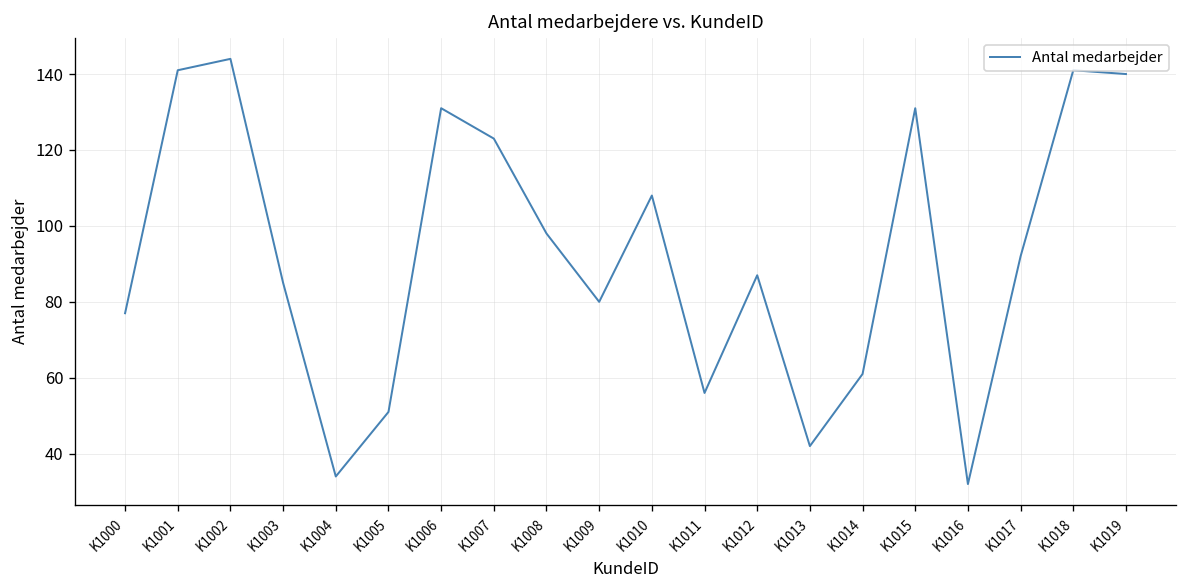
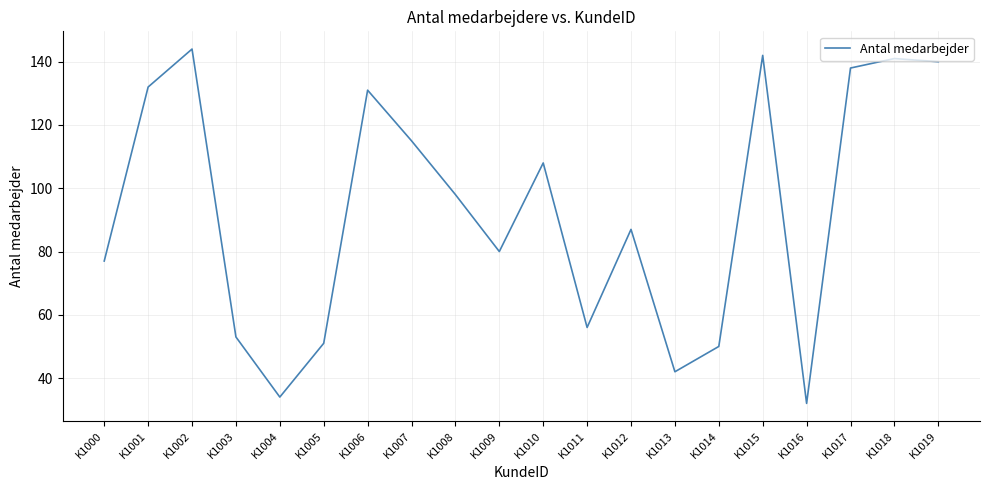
K1001: 141 -> 132
K1003: 85 -> 53
K1007: 123 -> 115
K1014: 61 -> 50
K1015: 131 -> 142
K1017: 92 -> 138
